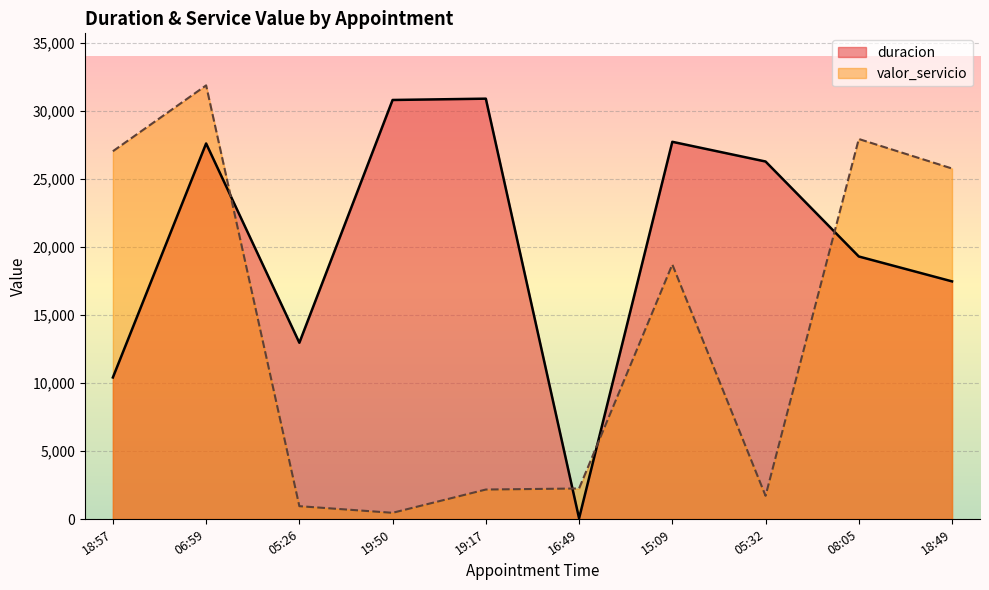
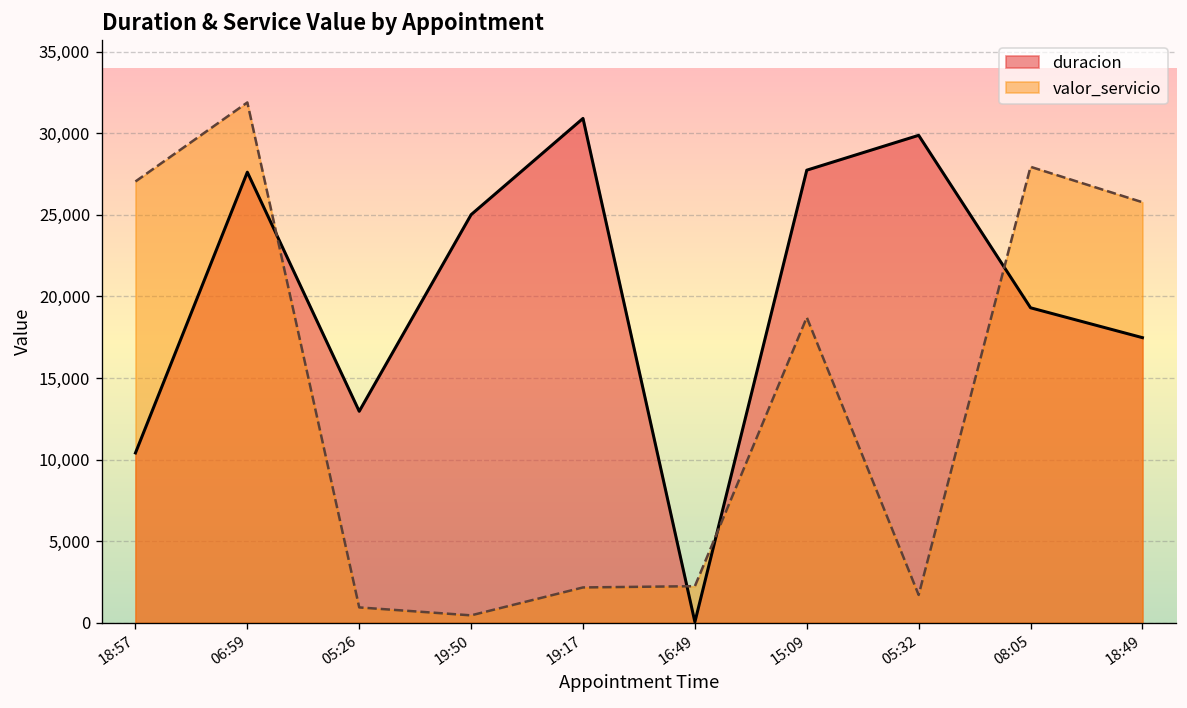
duracion, 19:50: 30,800 -> 25,000
duracion, 05:32: 26,300 -> 29,900
